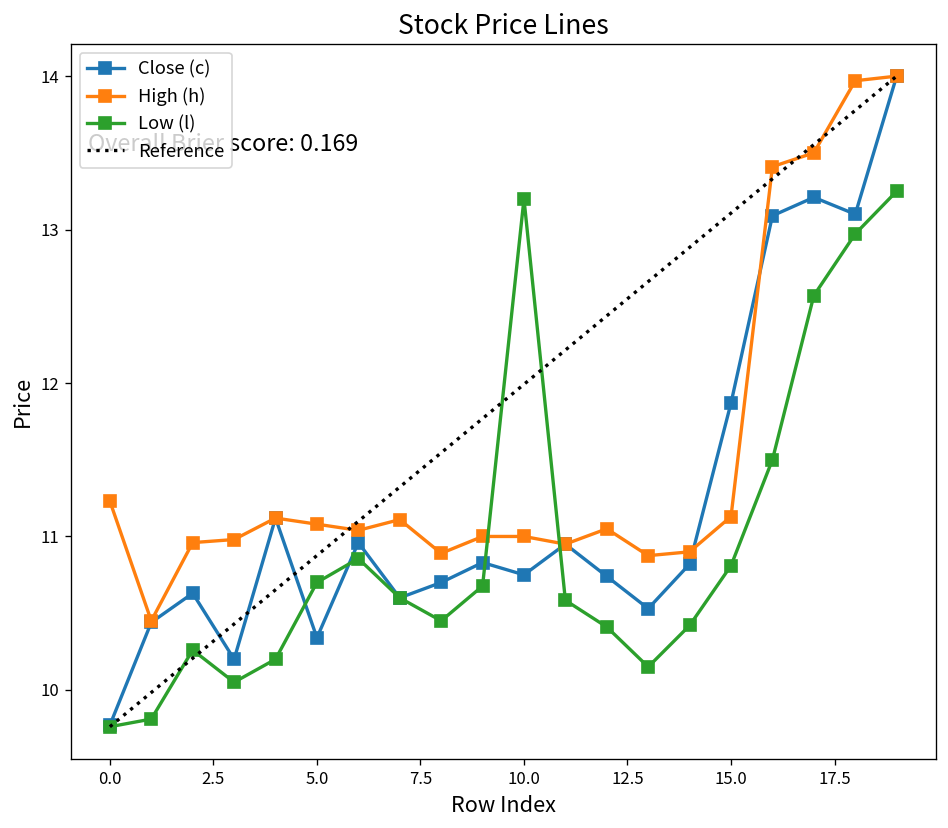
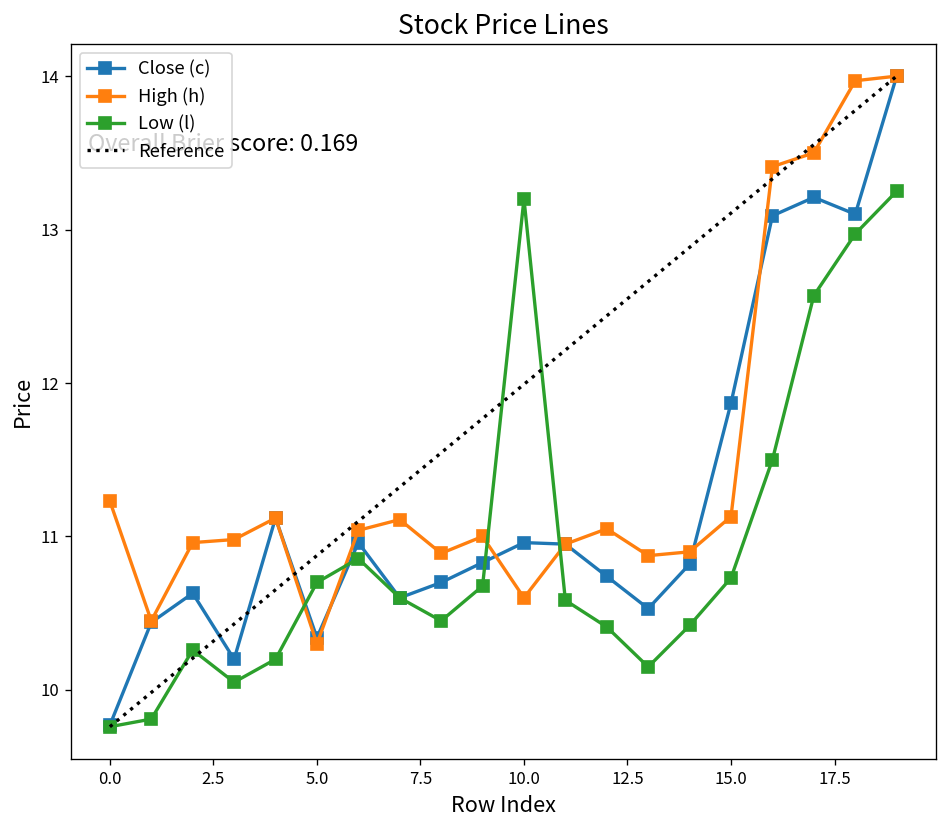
High (h), 5.0: 11.08 -> 10.30
Close (c), 10.0: 10.75 -> 10.96
High (h), 10.0: 11.0 -> 10.6
Low (l), 15.0: 10.81 -> 10.73
